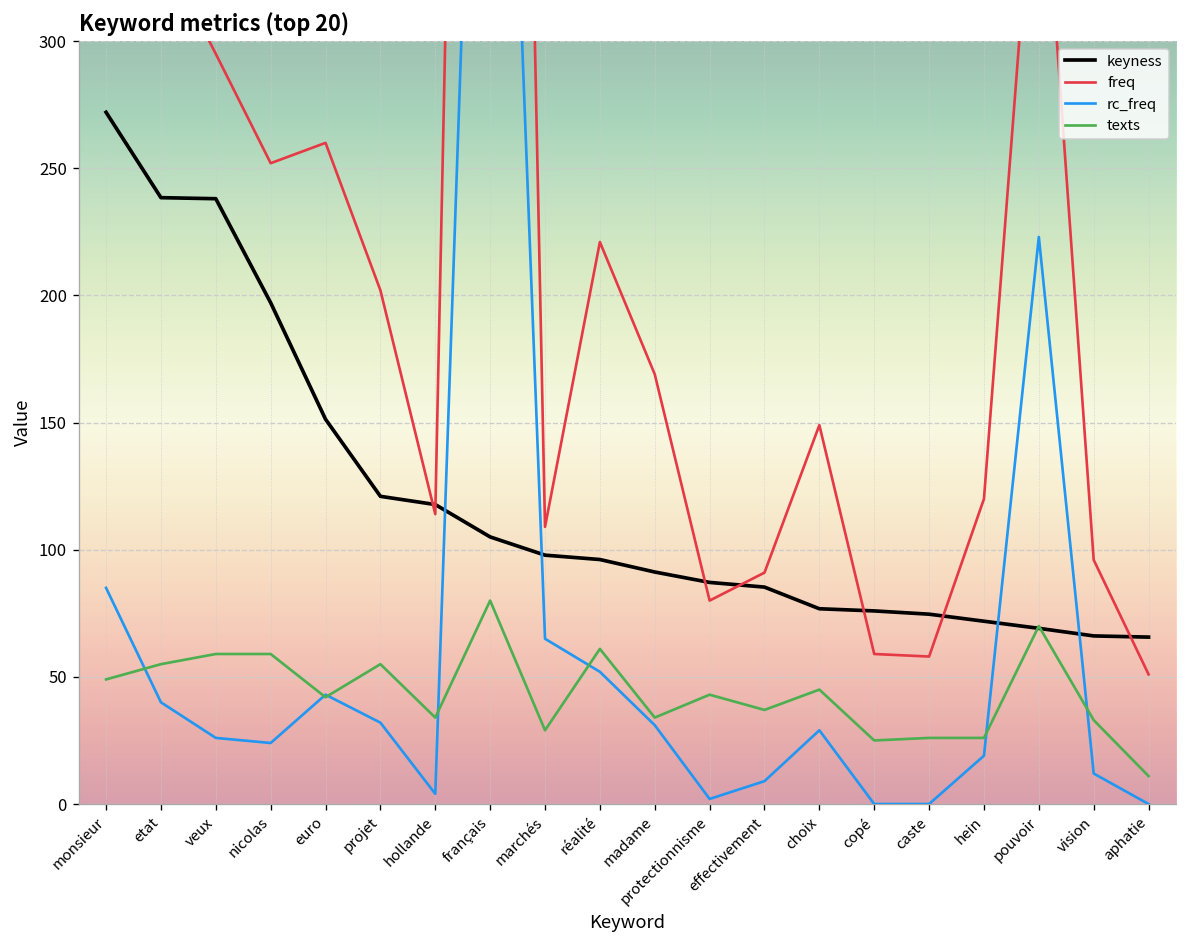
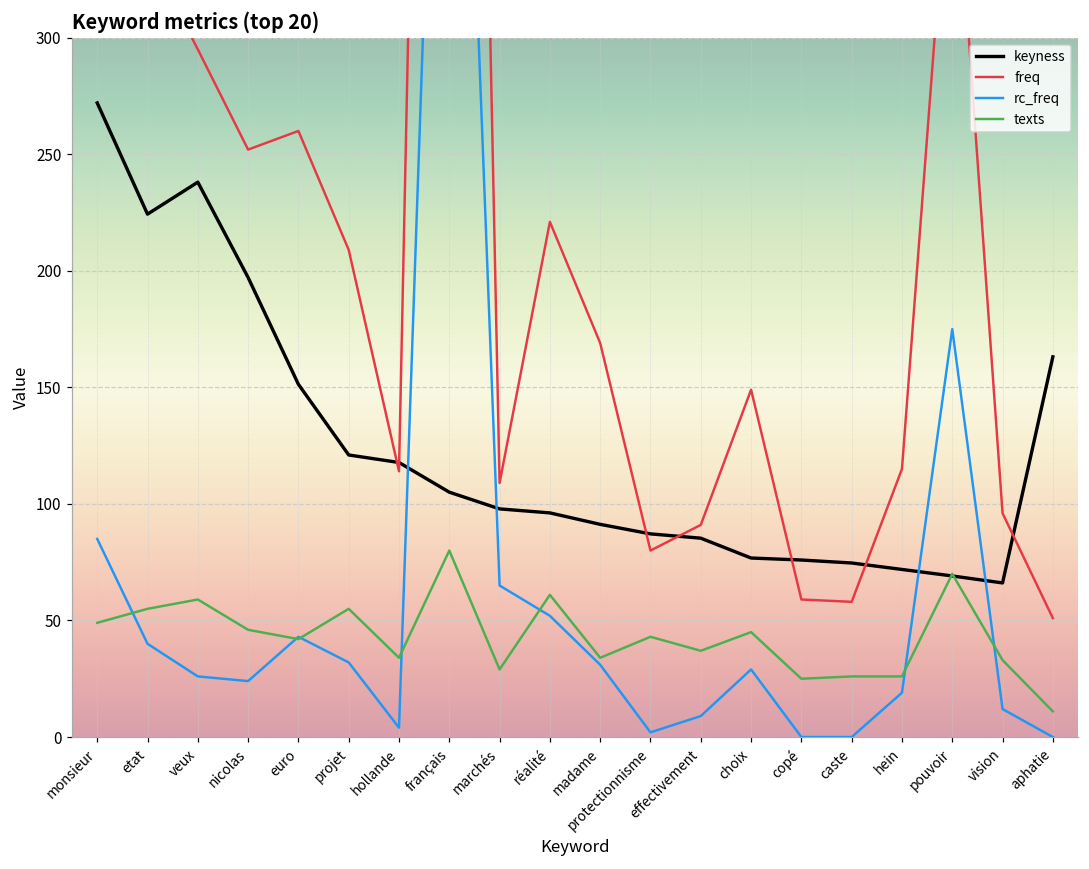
keyness, etat: 238 -> 224
texts, nicolas: 59 -> 46
freq, projet: 202 -> 209
freq, hein: 120 -> 115
rc_freq, pouvoir: 223 -> 175
keyness, aphatie: 66 -> 163
